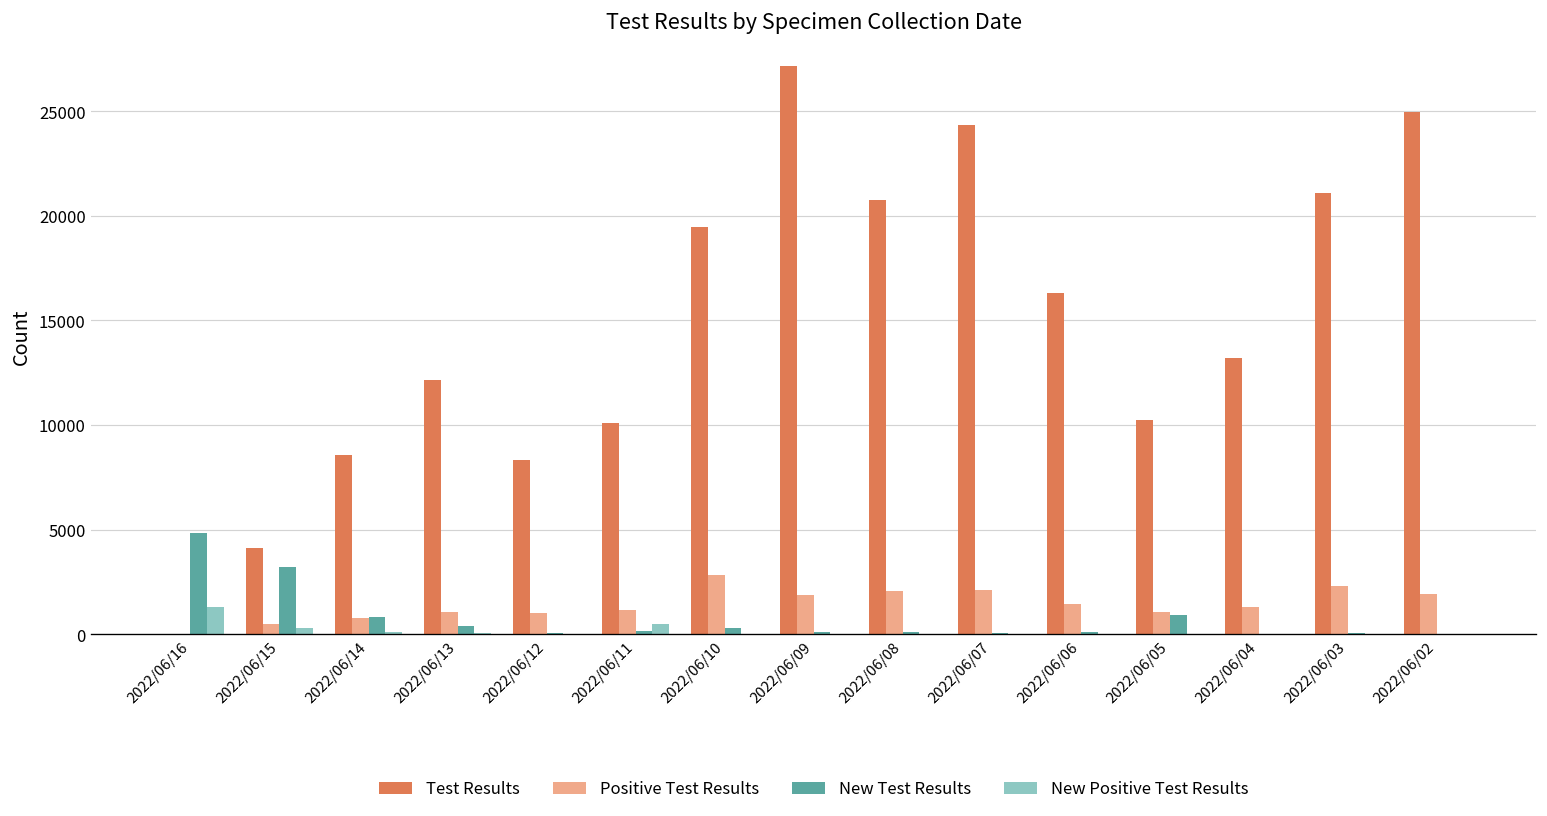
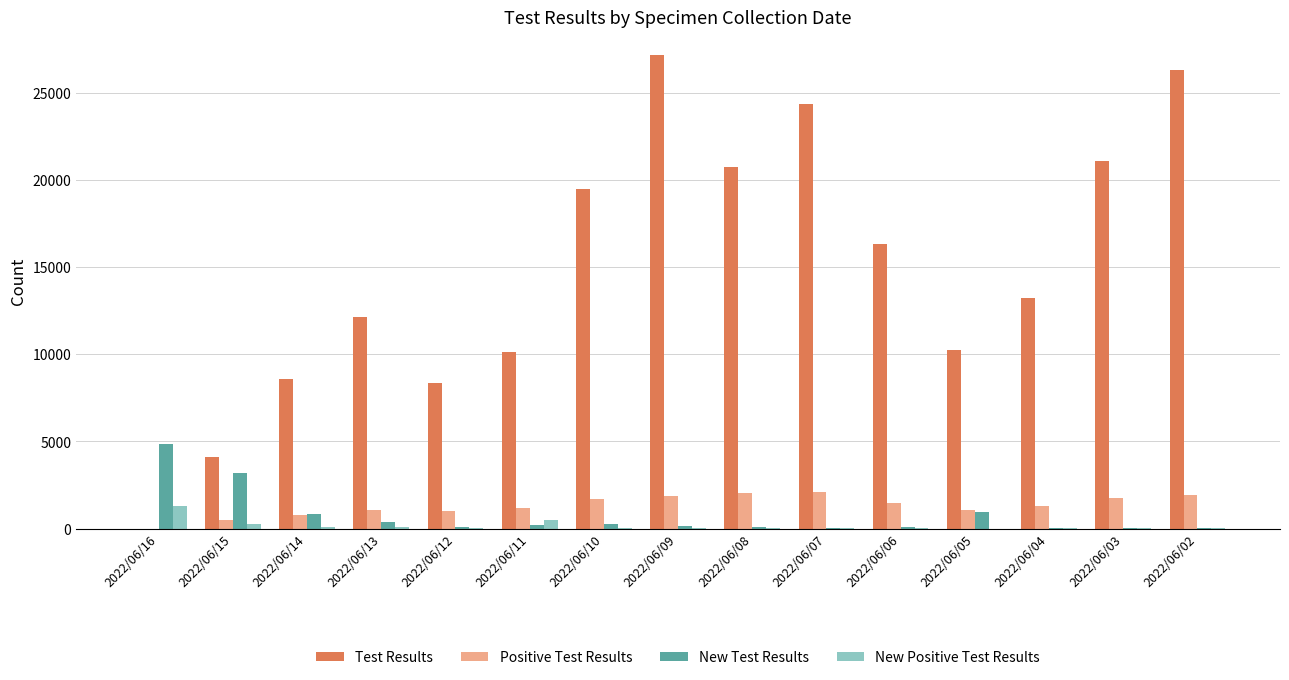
Positive Test Results, 2022/06/10: 2800 -> 1700
Positive Test Results, 2022/06/03: 2300 -> 1700
Test Results, 2022/06/02: 24900 -> 26300
